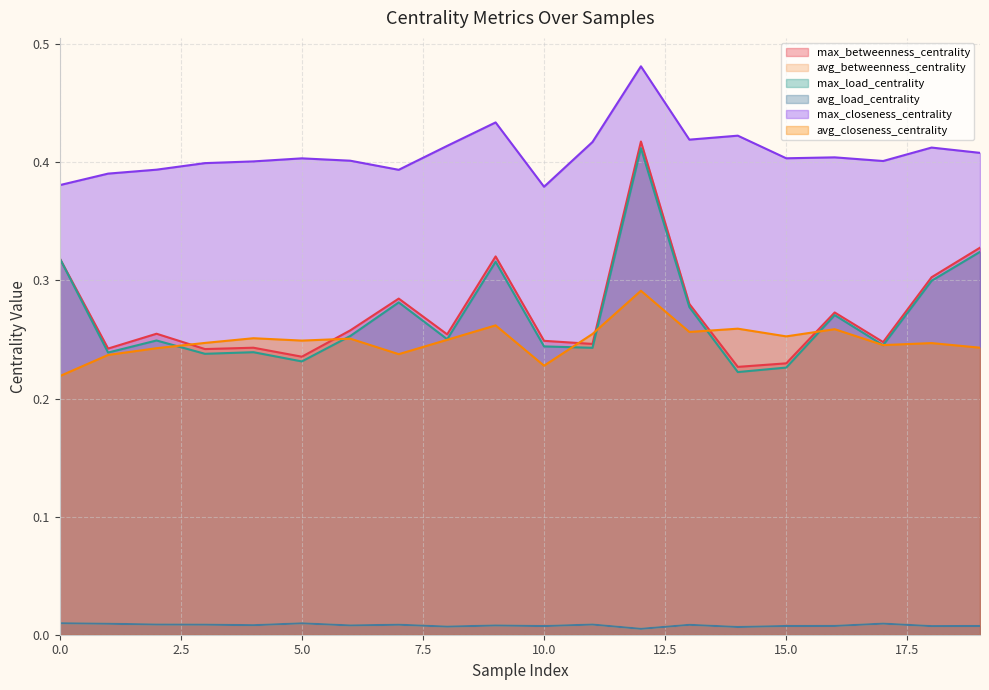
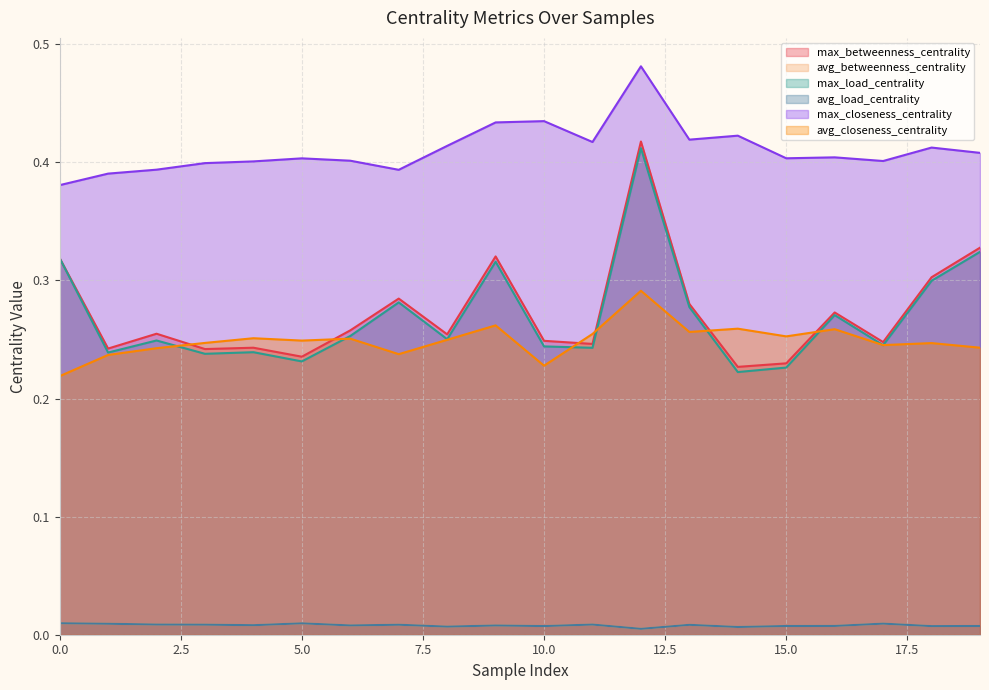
max_closeness_centrality, 10.0: 0.379 -> 0.435
